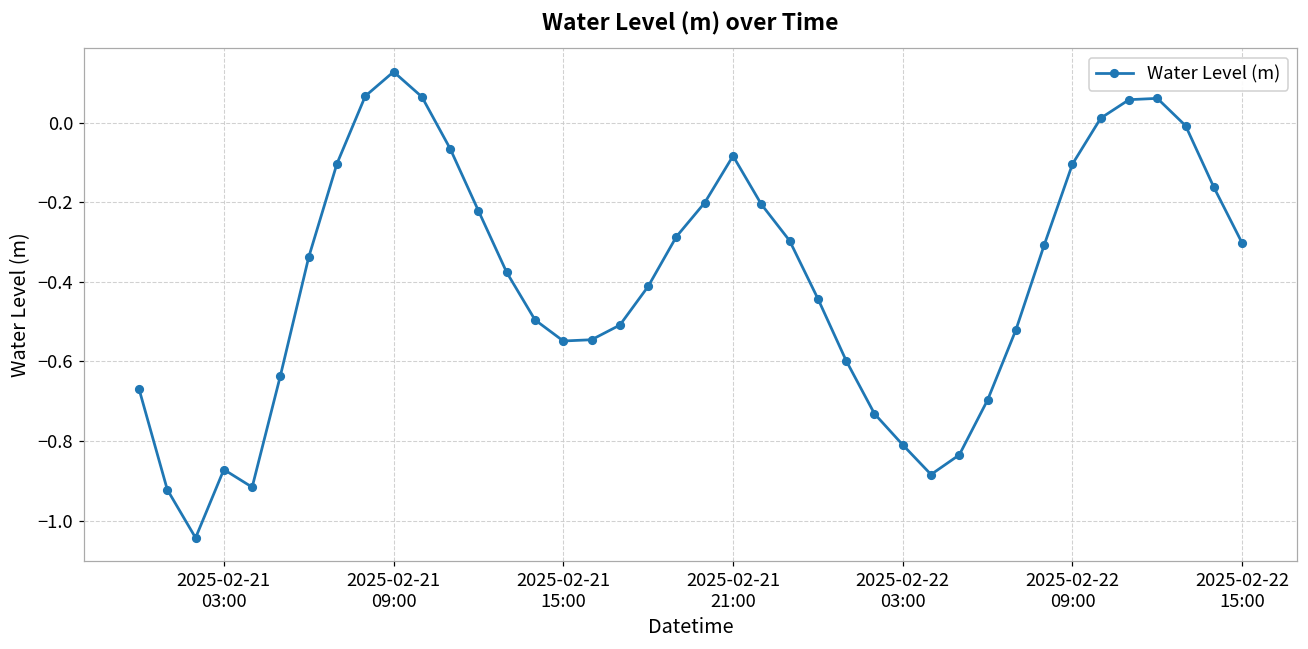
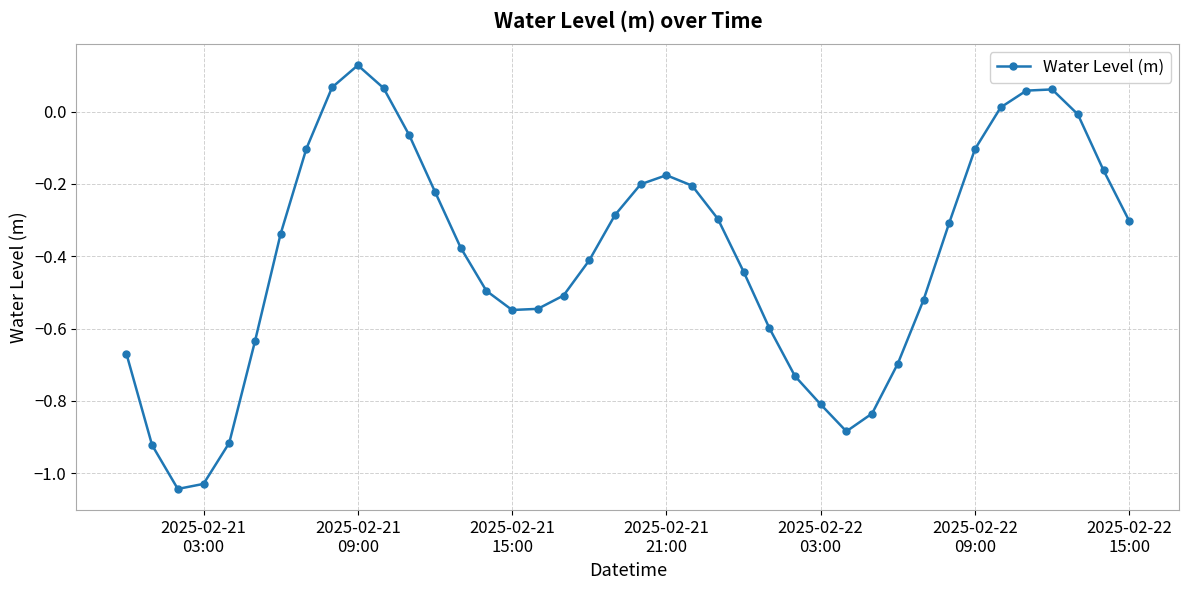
2025-02-21 03:00: -0.87 -> -1.03
2025-02-21 21:00: -0.08 -> -0.18
